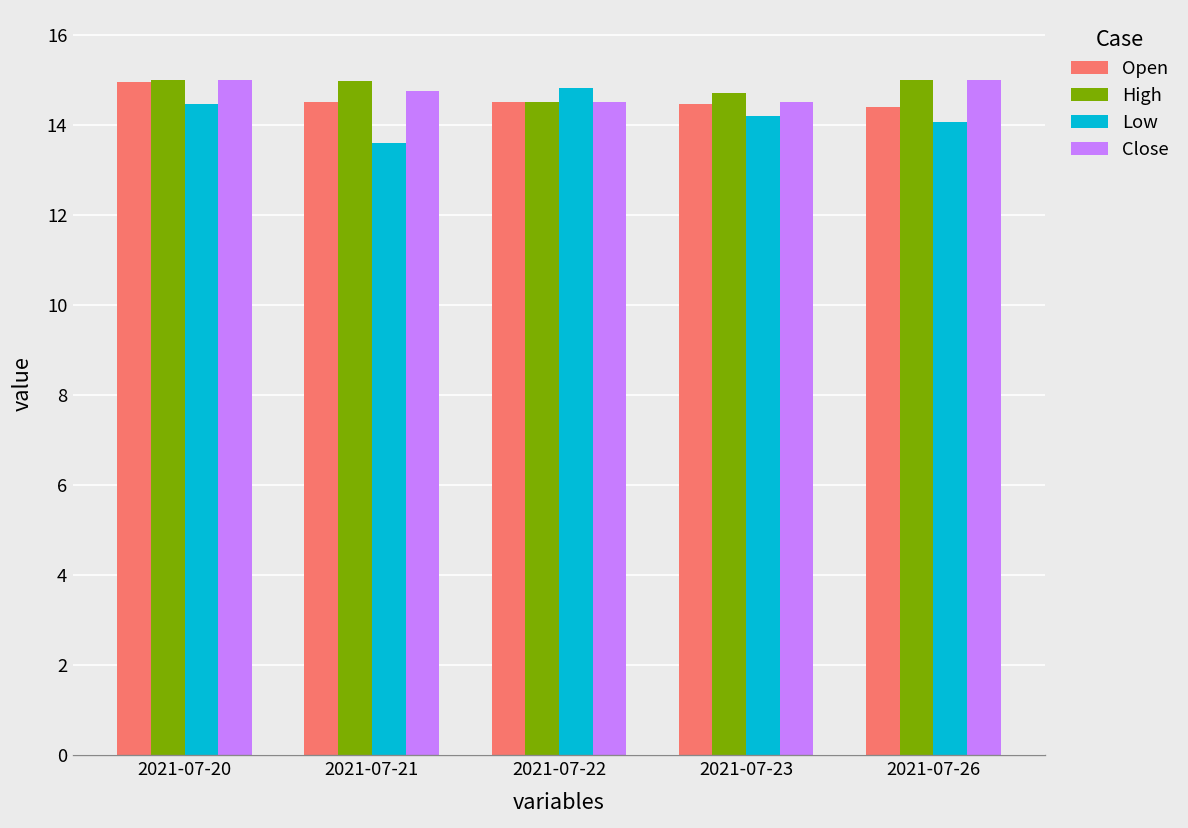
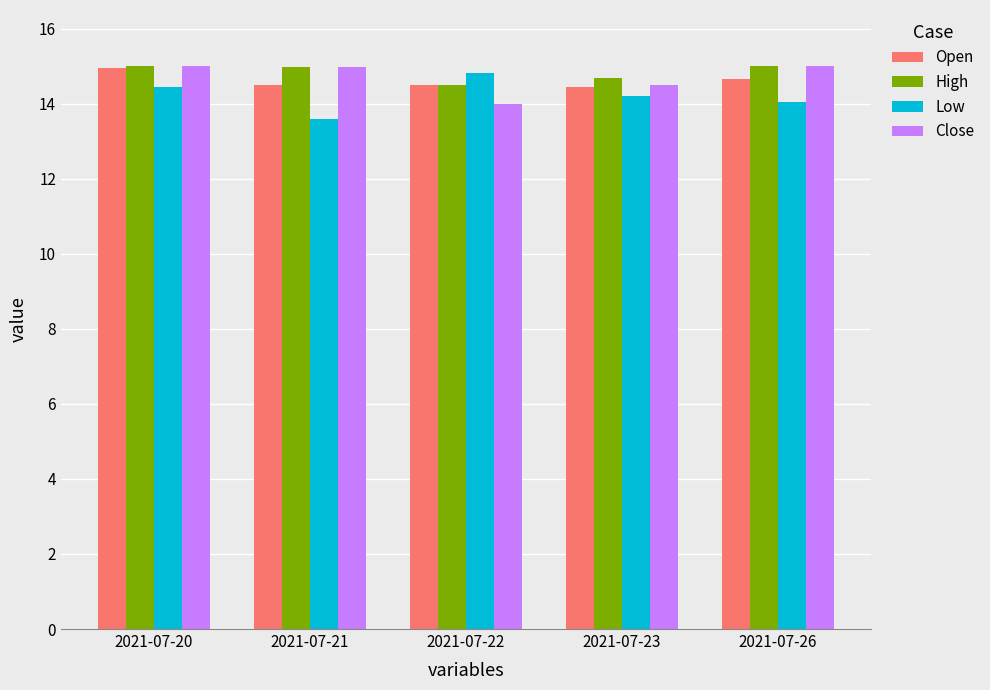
Close, 2021-07-21: 14.8 -> 15.0
Close, 2021-07-22: 14.5 -> 14.0
Open, 2021-07-26: 14.4 -> 14.6
